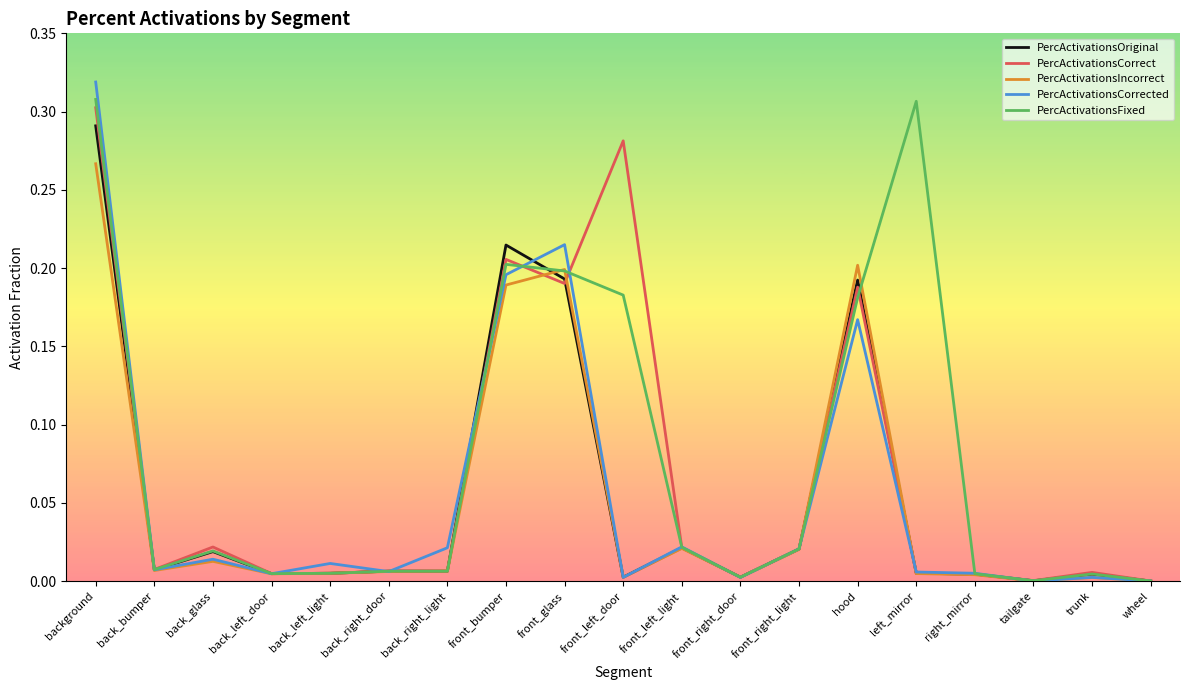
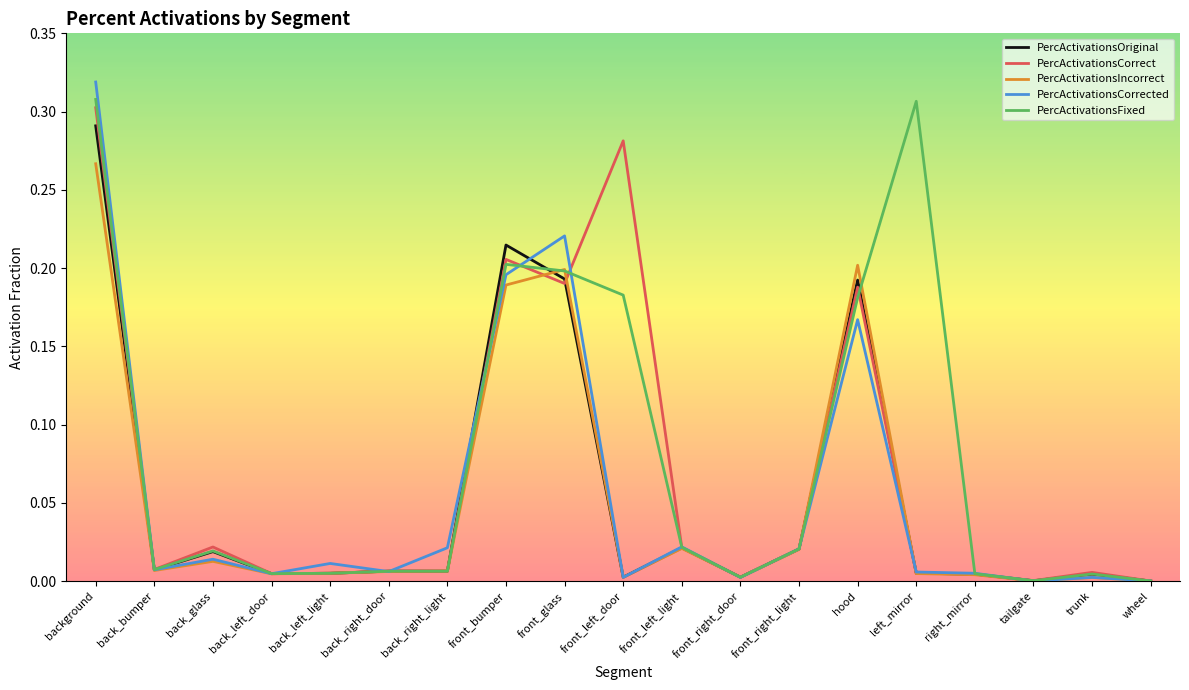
PercActivationsCorrected, front_glass: 0.215 -> 0.221
